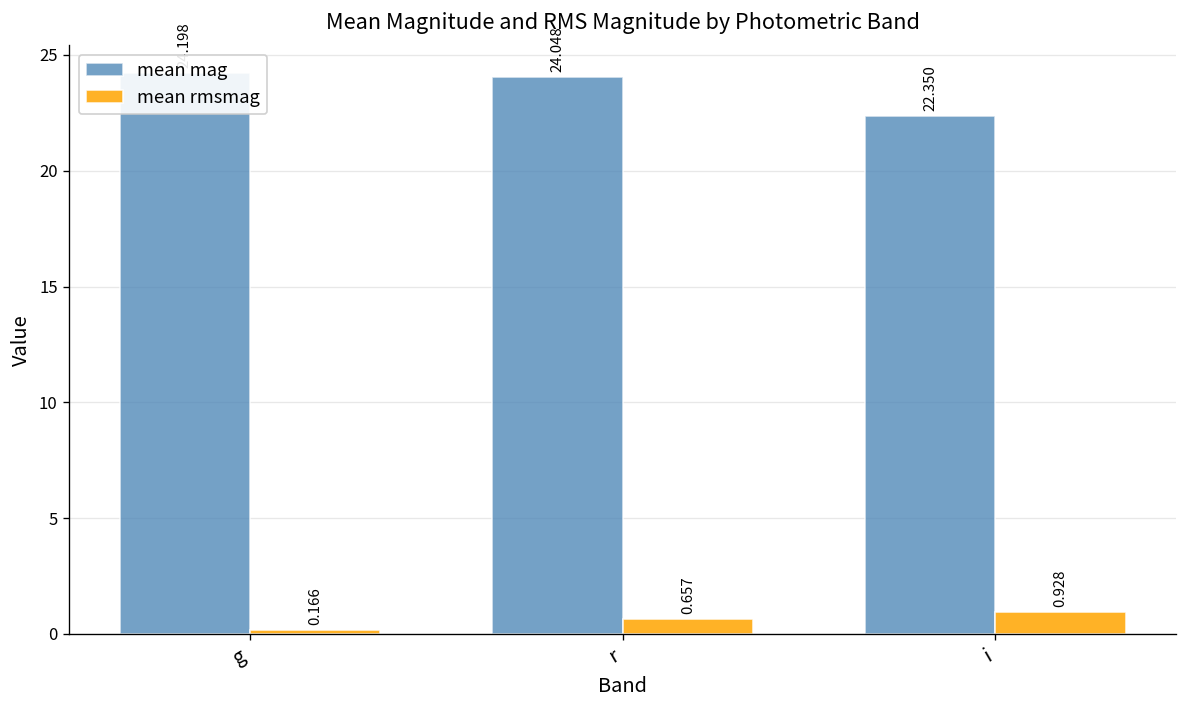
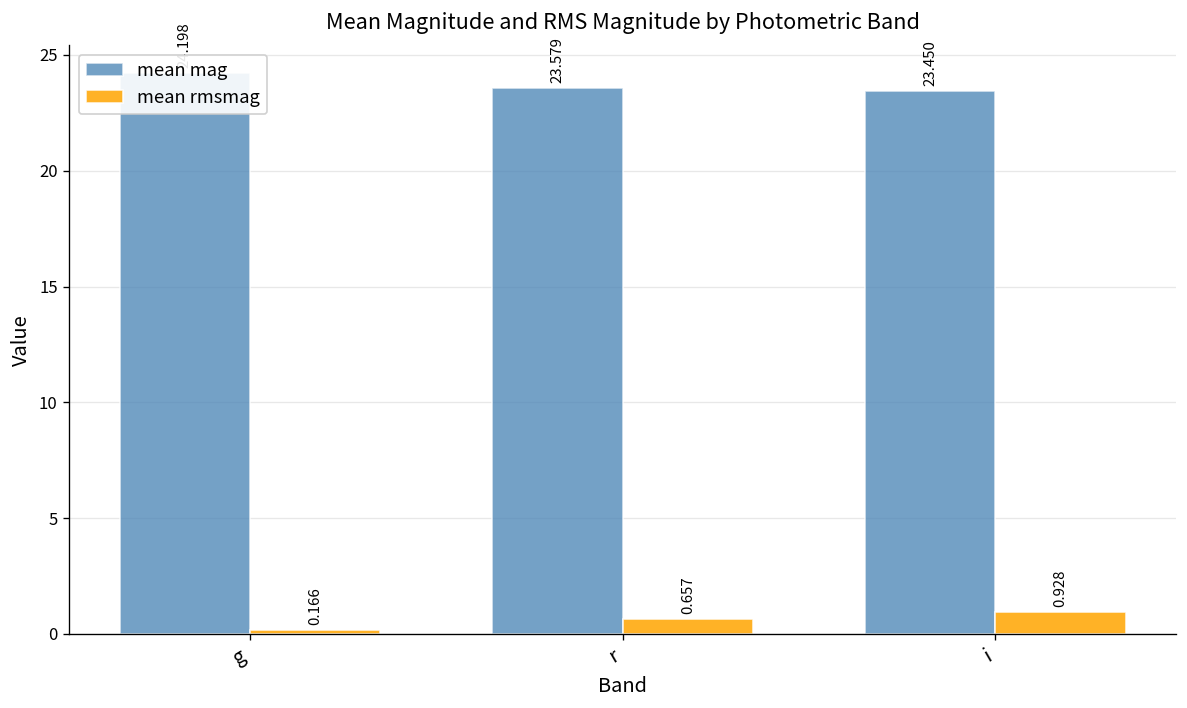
mean mag, r: 24.048 -> 23.579
mean mag, i: 22.350 -> 23.450
